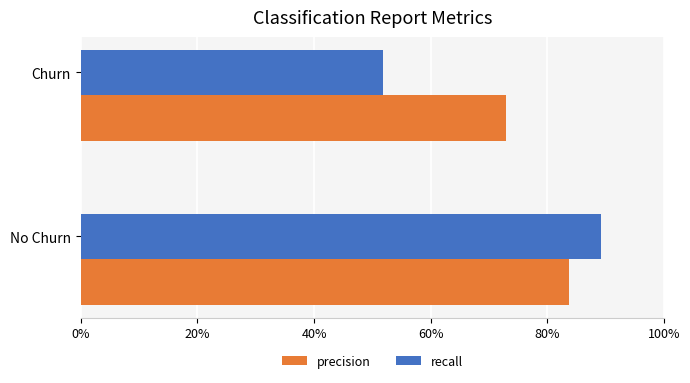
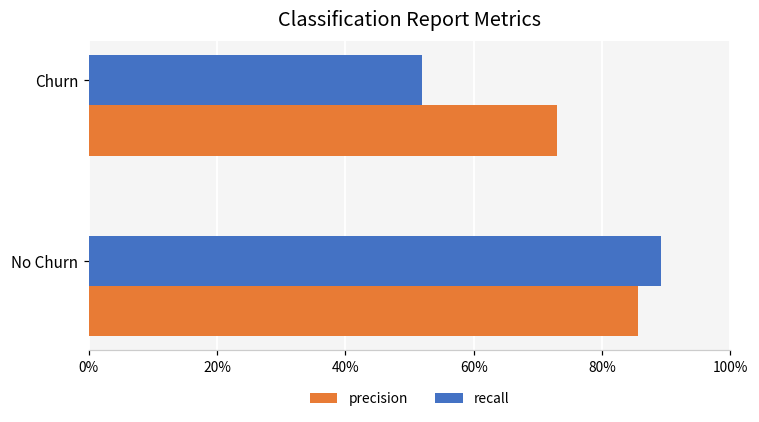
precision, No Churn: 84% -> 86%
